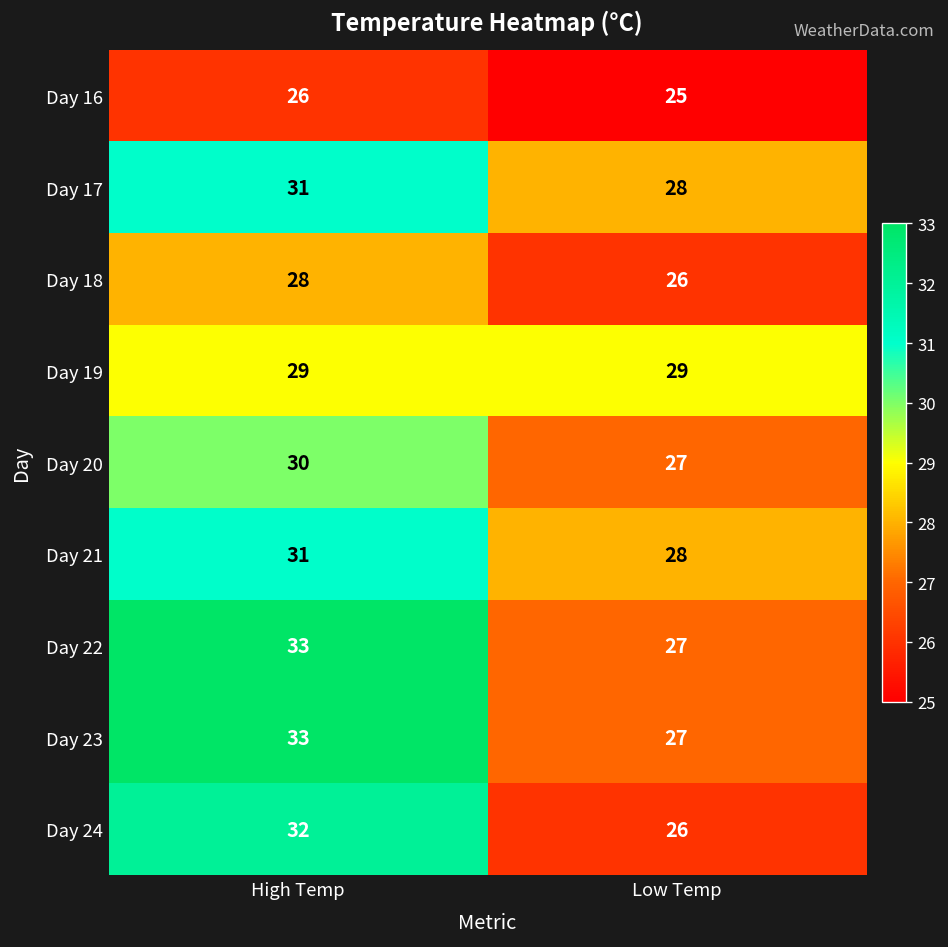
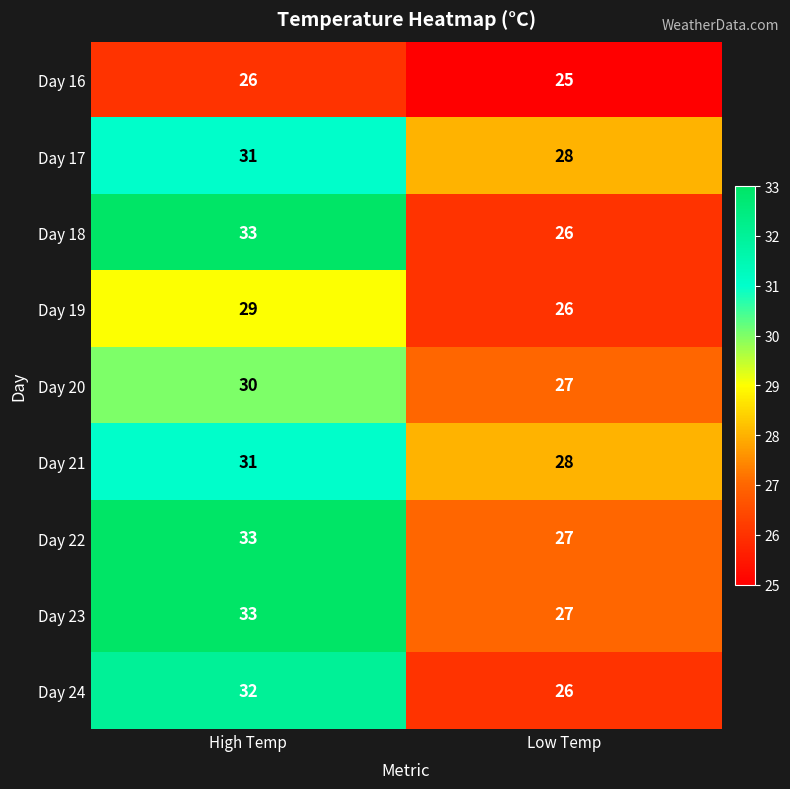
Day 18, High Temp: 28 -> 33
Day 19, Low Temp: 29 -> 26
